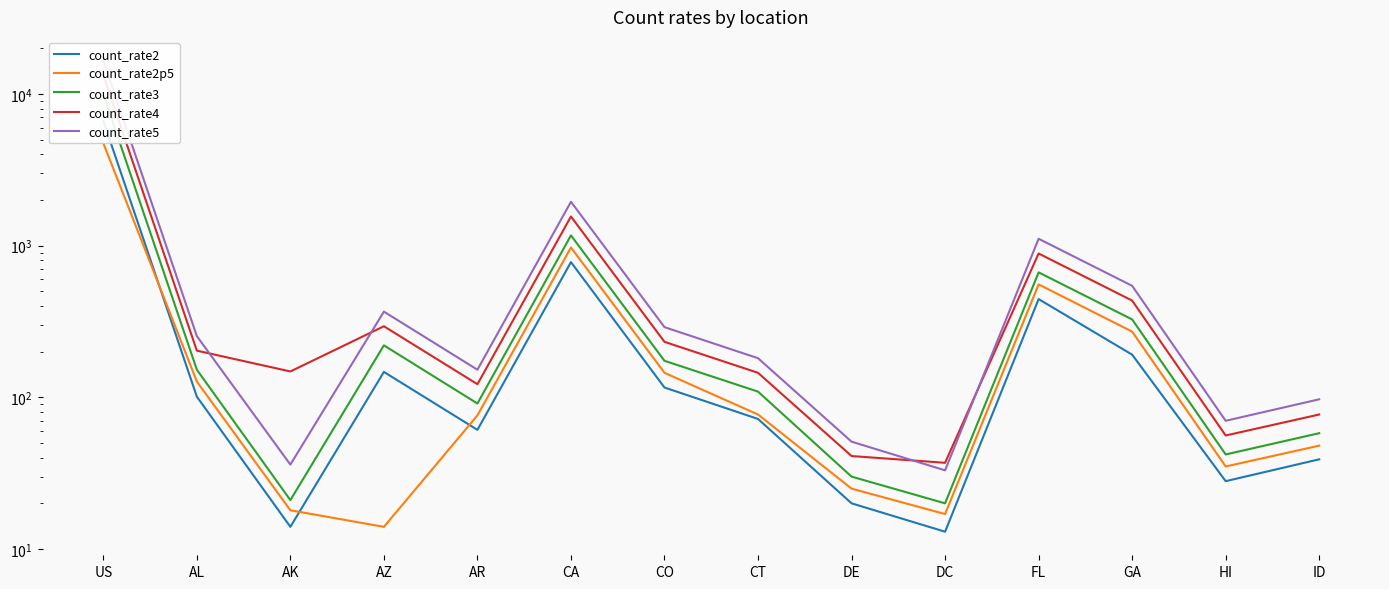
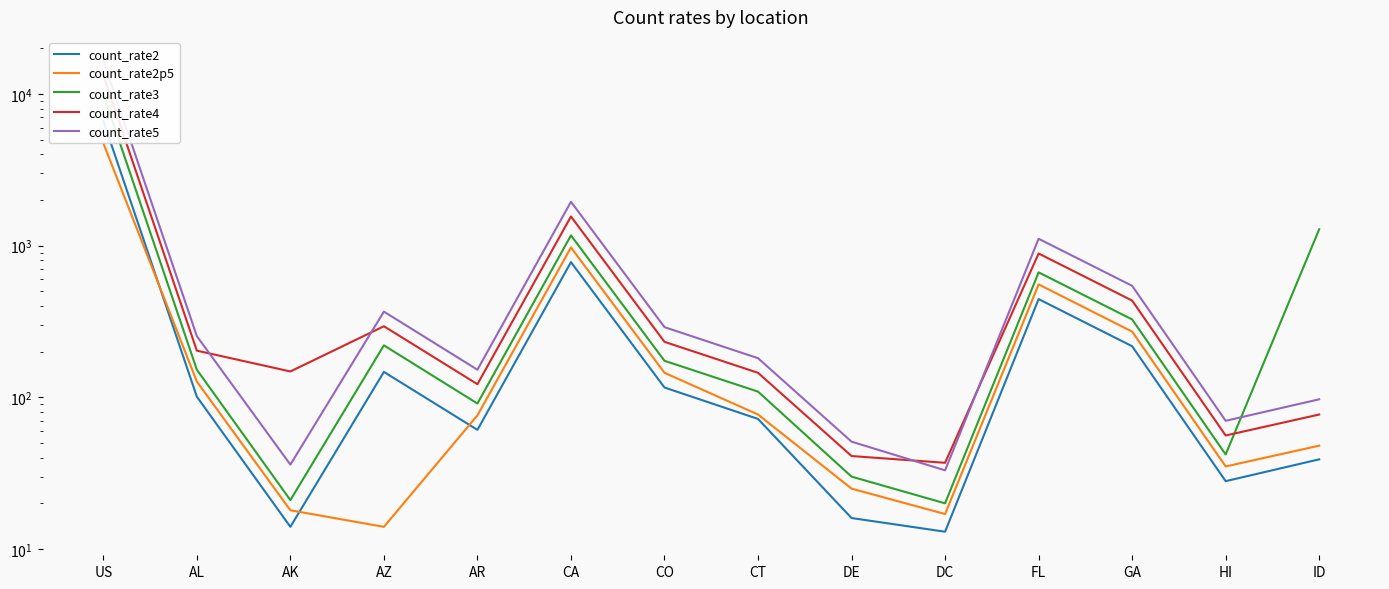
count_rate2, DE: 20 -> 16
count_rate2, GA: 190 -> 220
count_rate3, ID: 58 -> 1300
